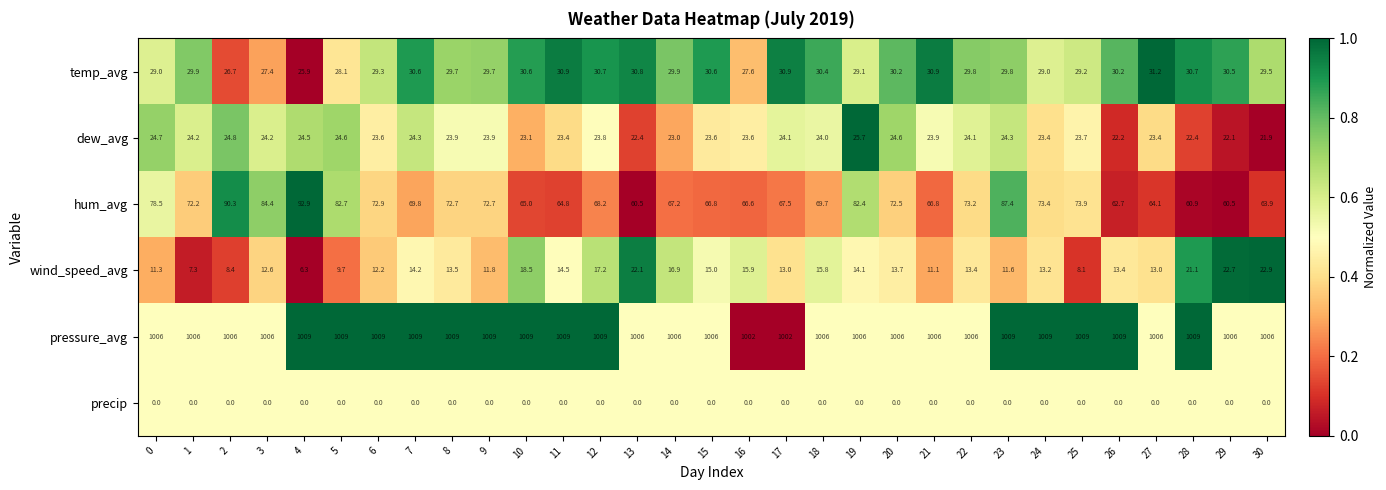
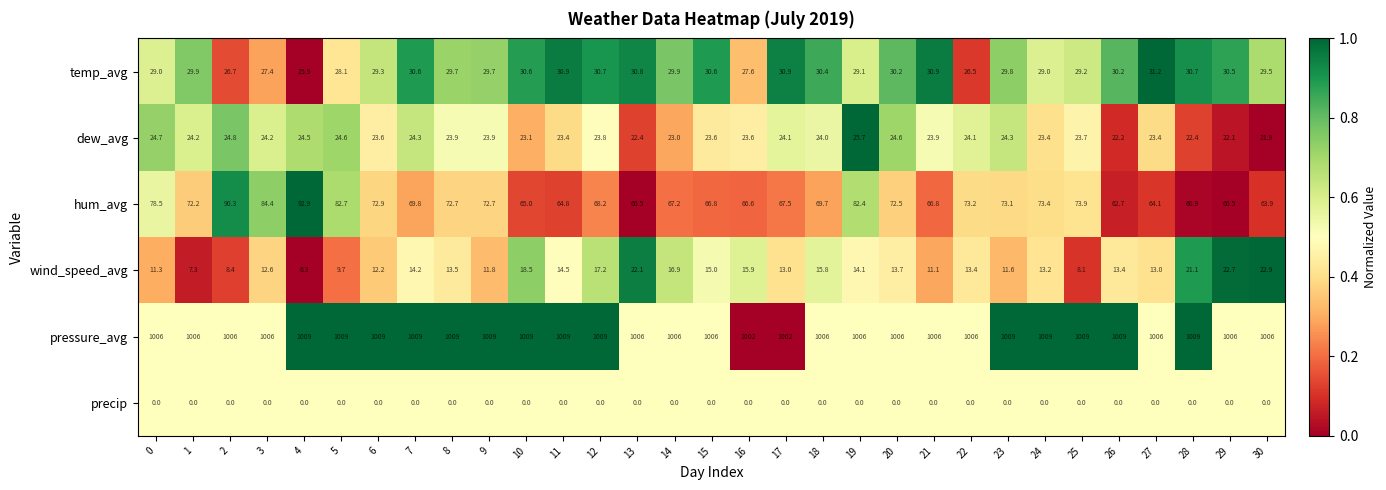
temp_avg, 22: 29.8 -> 26.5
hum_avg, 23: 87.4 -> 73.1
